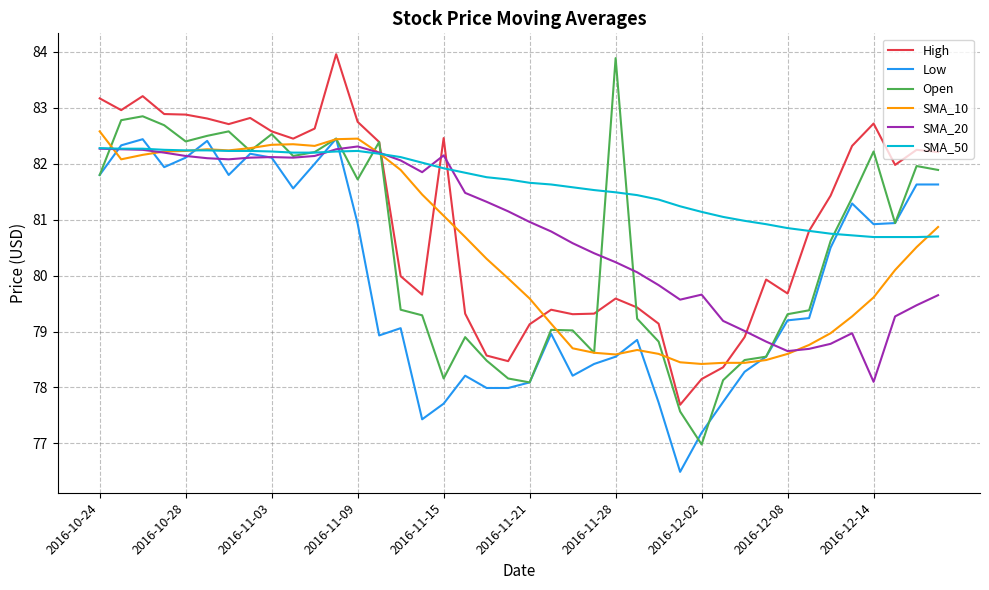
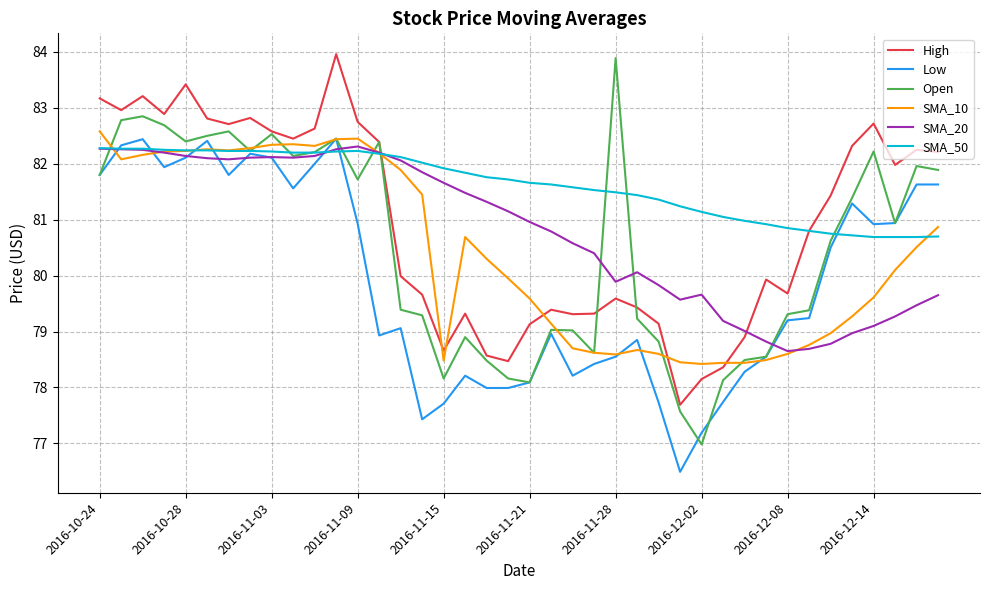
High, 2016-10-28: 82.9 -> 83.4
High, 2016-11-15: 82.5 -> 78.7
SMA_10, 2016-11-15: 81.1 -> 78.5
SMA_20, 2016-11-15: 82.2 -> 81.7
SMA_20, 2016-11-28: 80.2 -> 79.9
SMA_20, 2016-12-14: 78.1 -> 79.1
